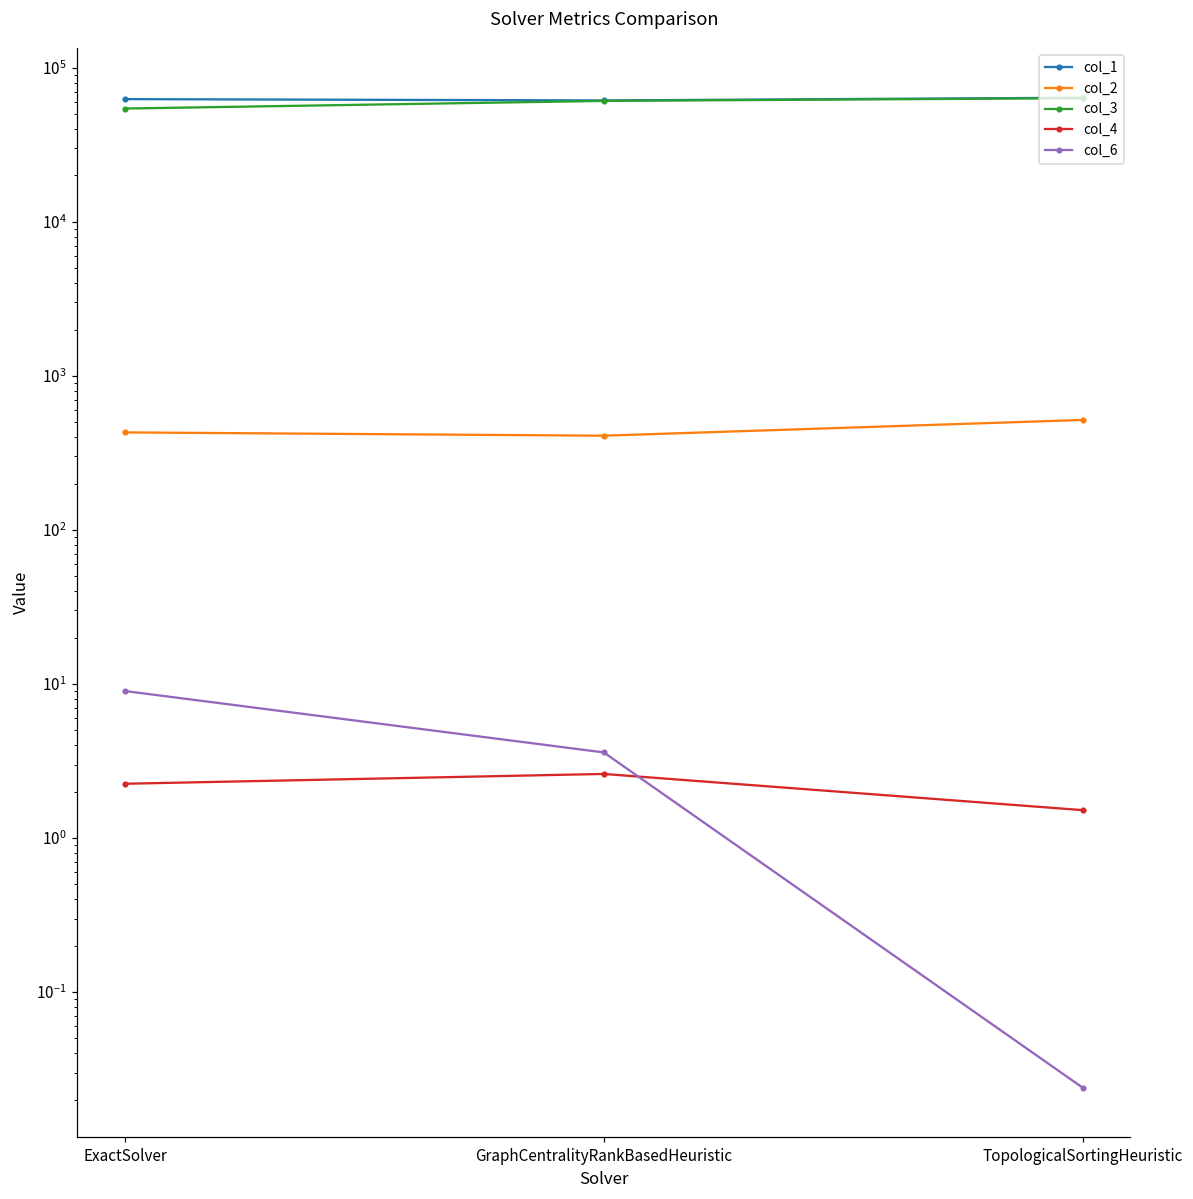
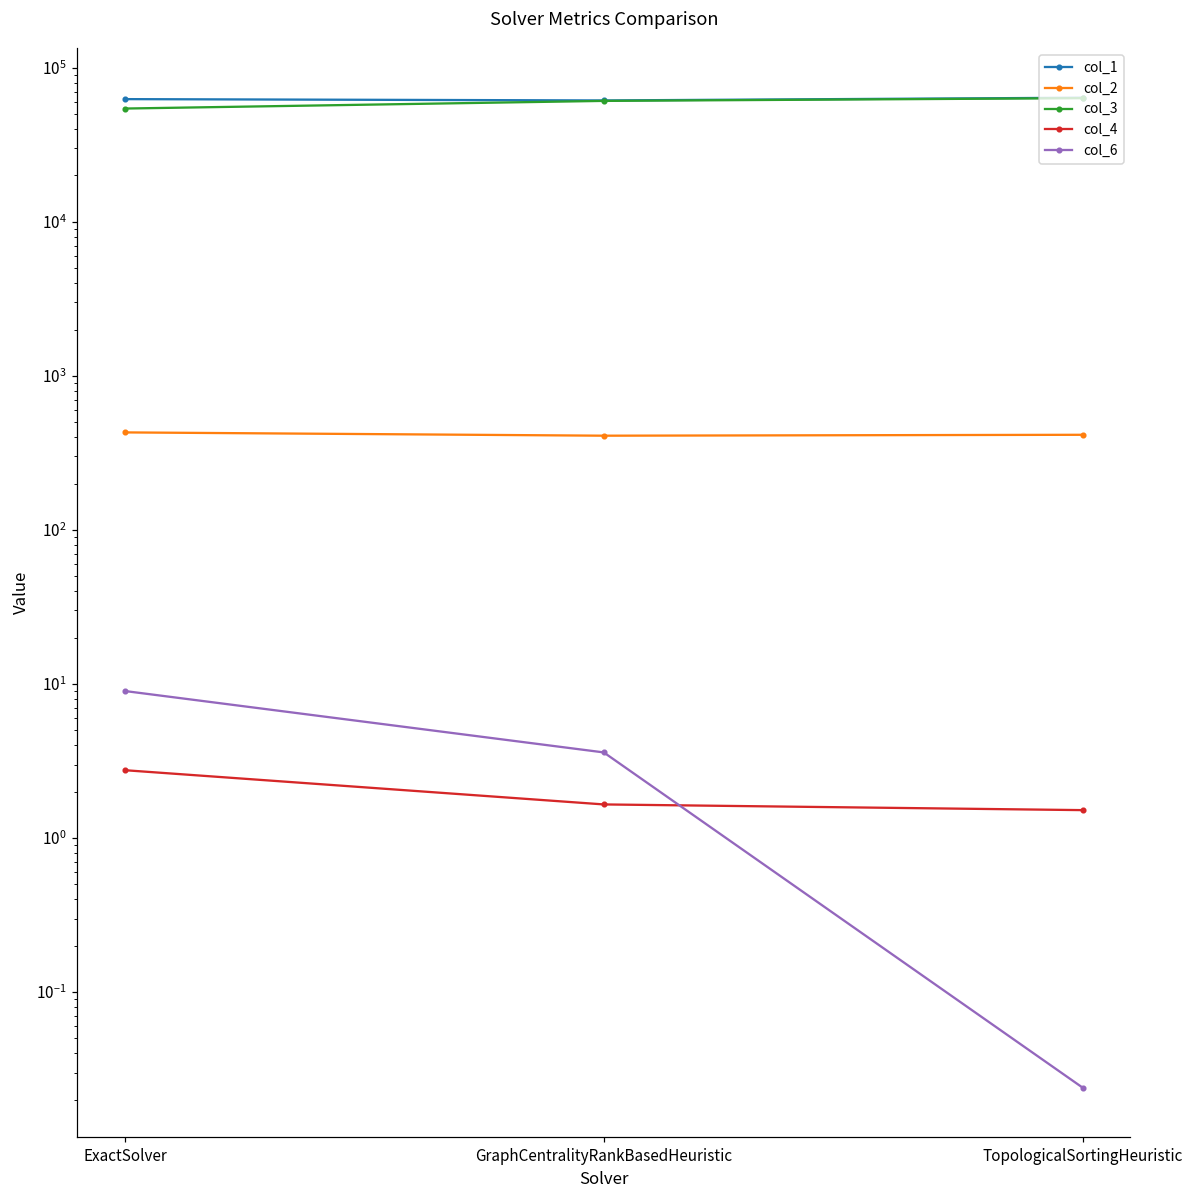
col_4, ExactSolver: 2.3 -> 2.8
col_4, GraphCentralityRankBasedHeuristic: 2.6 -> 1.7
col_2, TopologicalSortingHeuristic: 520 -> 410
